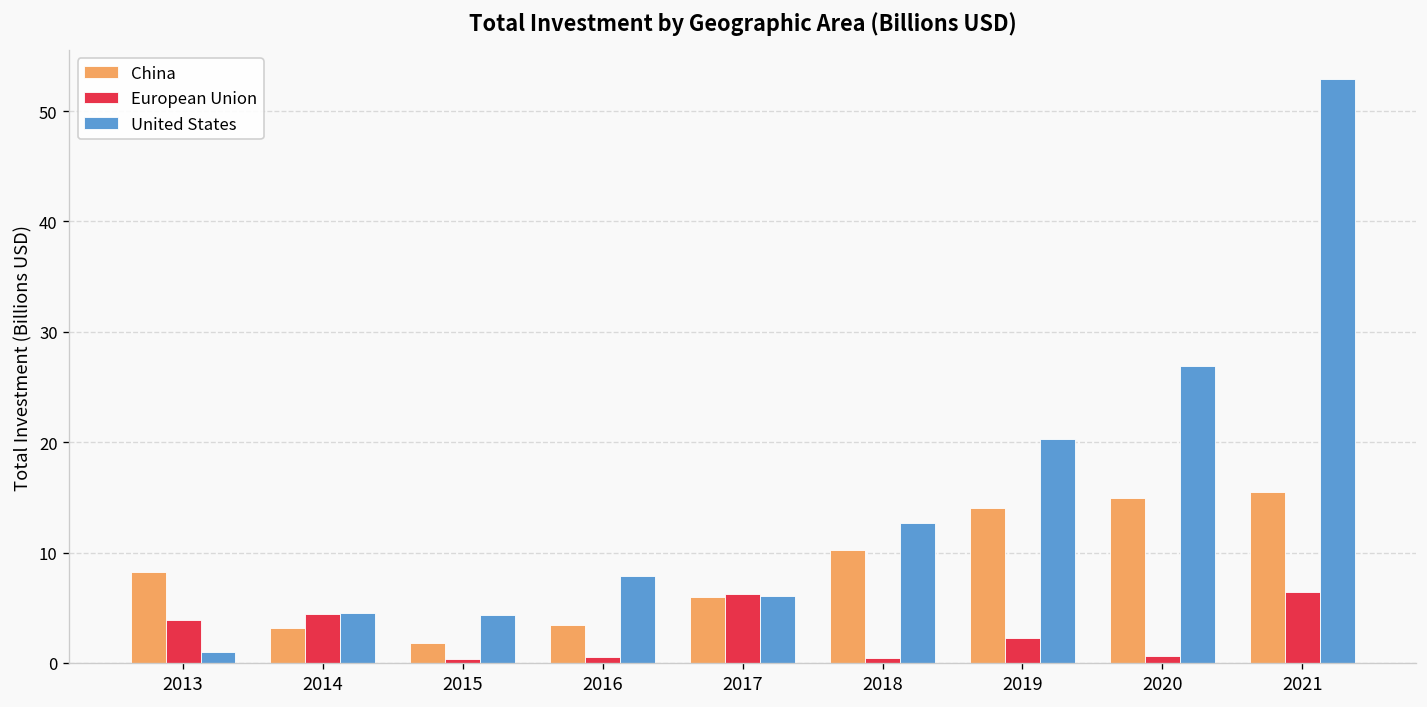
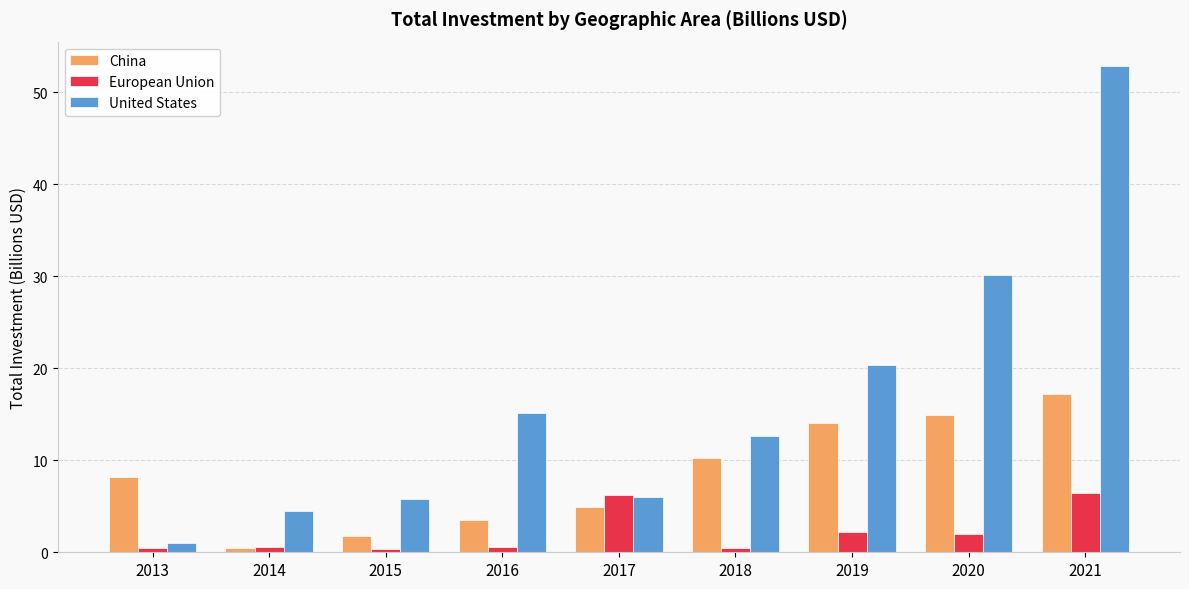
European Union, 2013: 4 -> 0
China, 2014: 3 -> 0
European Union, 2014: 4 -> 1
United States, 2015: 4 -> 6
United States, 2016: 8 -> 15
China, 2017: 6 -> 5
European Union, 2020: 1 -> 2
United States, 2020: 27 -> 30
China, 2021: 15 -> 17
